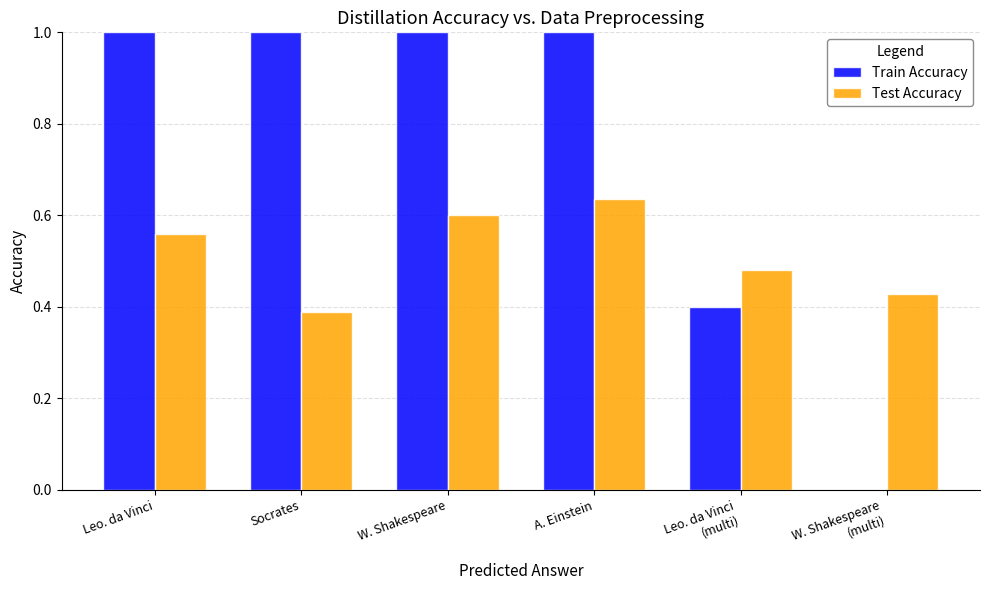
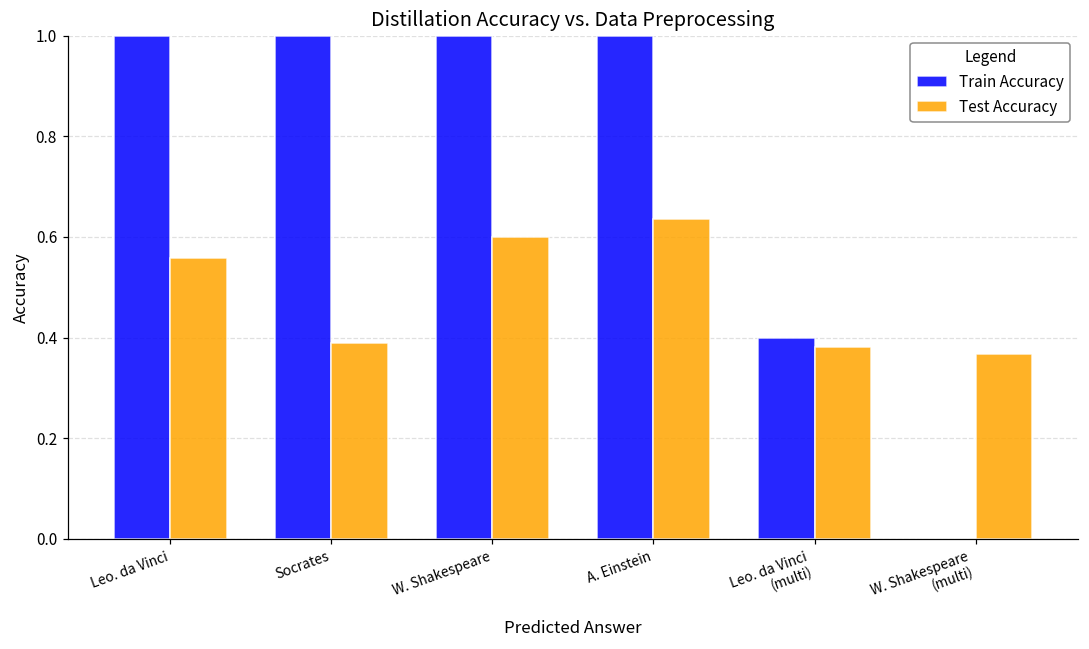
Test Accuracy, Leo. da Vinci (multi): 0.48 -> 0.38
Test Accuracy, W. Shakespeare (multi): 0.43 -> 0.37
